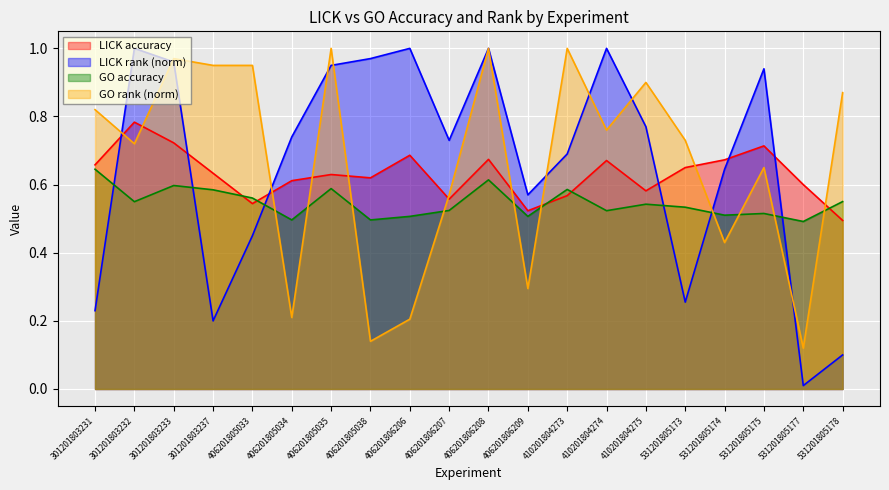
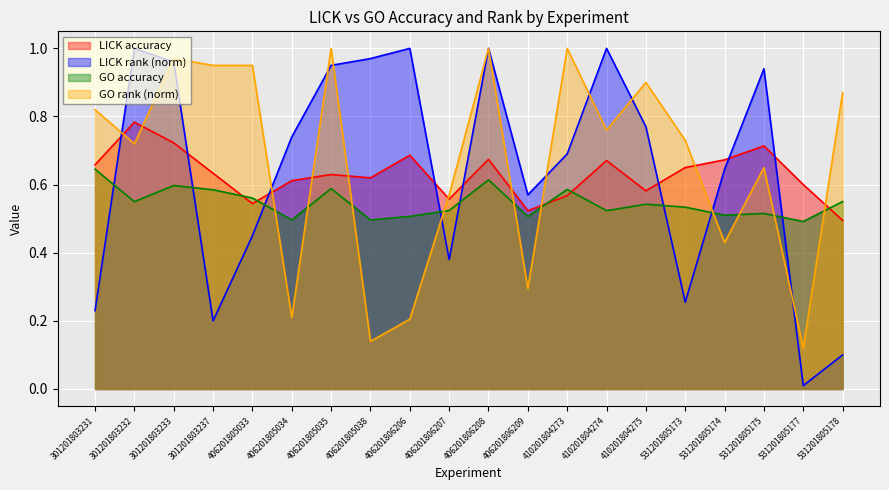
LICK rank (norm), 406201806207: 0.73 -> 0.38
